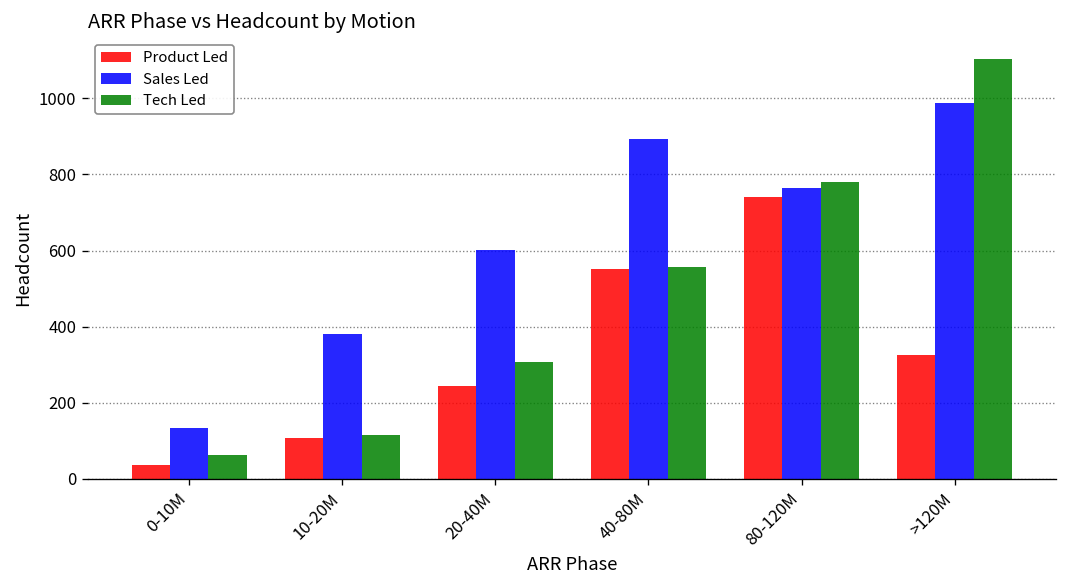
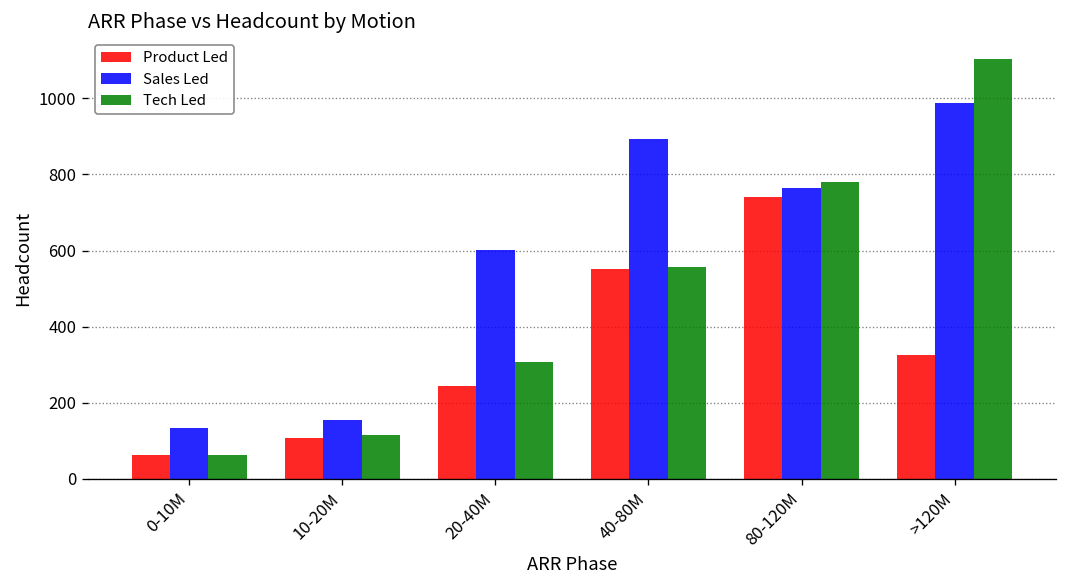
Product Led, 0-10M: 40 -> 60
Sales Led, 10-20M: 380 -> 160
